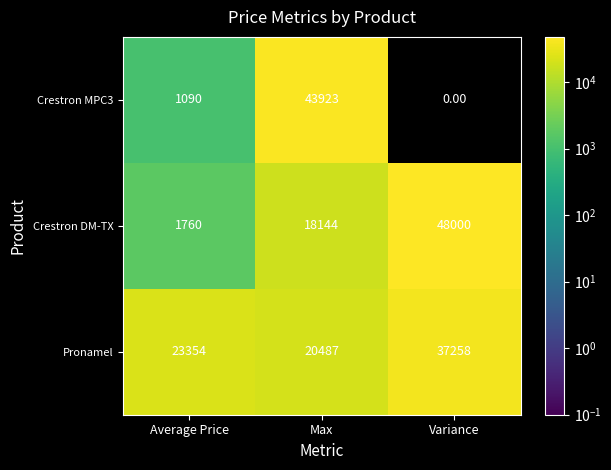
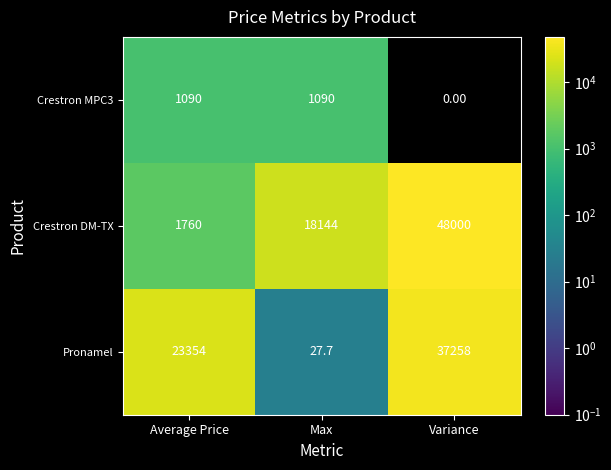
Crestron MPC3, Max: 43923 -> 1090
Pronamel, Max: 20487 -> 27.7
